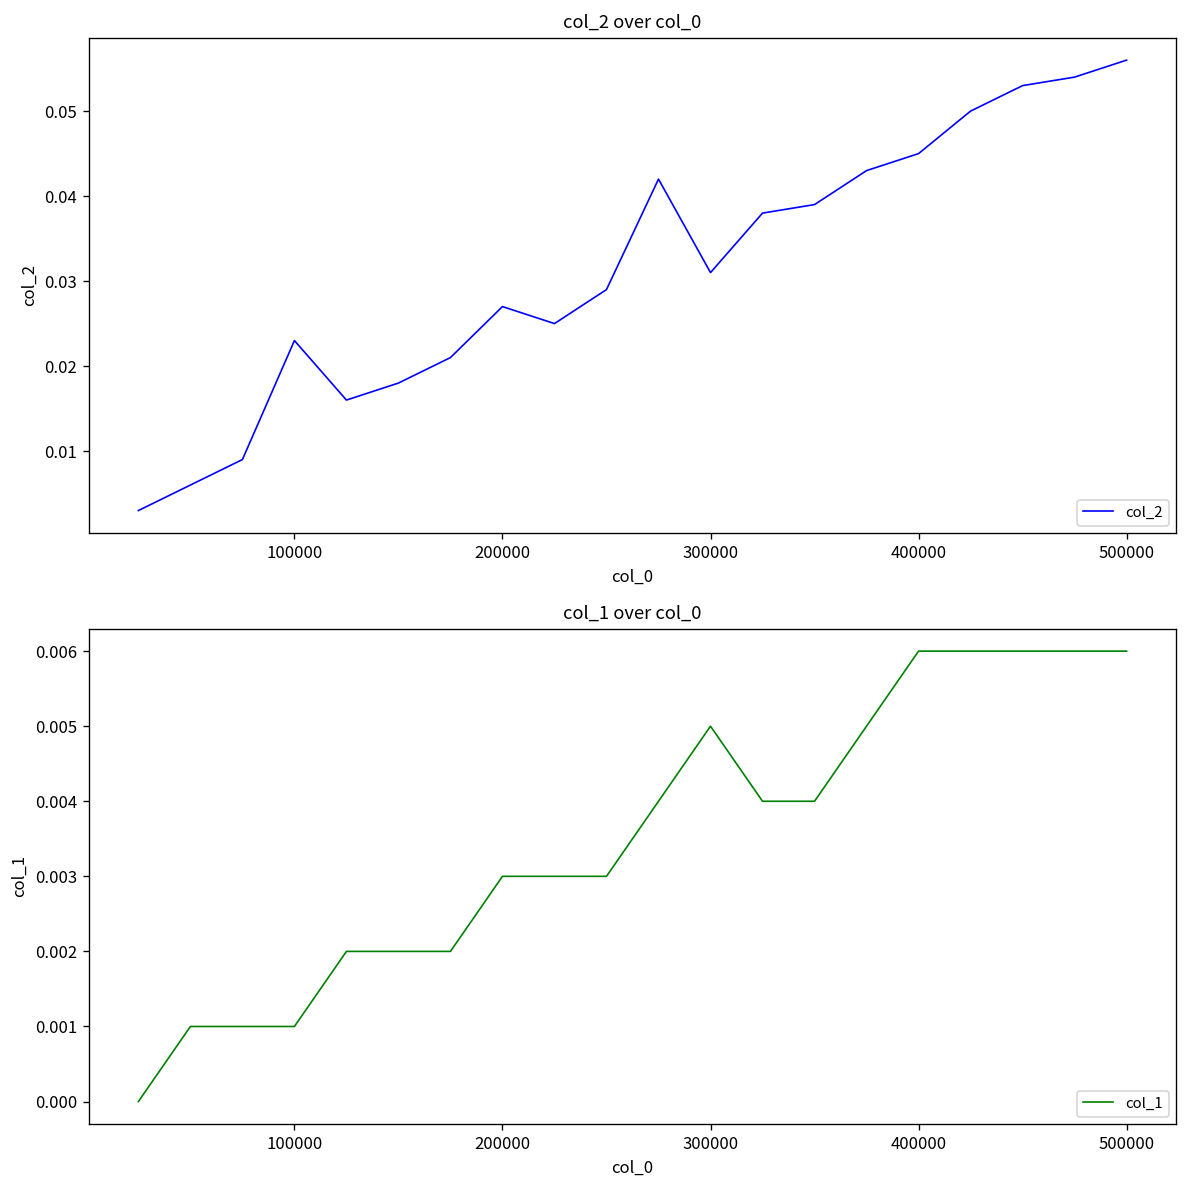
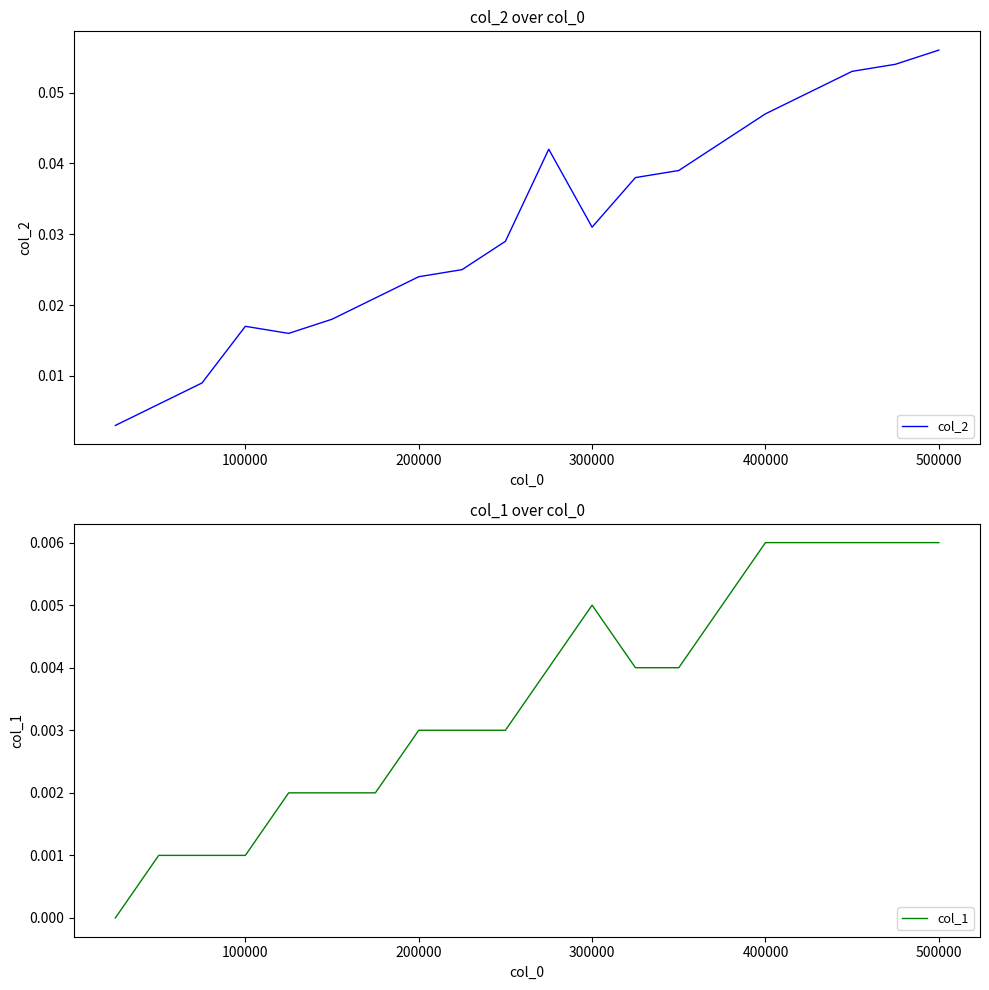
col_2 over col_0, 100000: 0.023 -> 0.017
col_2 over col_0, 200000: 0.027 -> 0.024
col_2 over col_0, 400000: 0.045 -> 0.047
